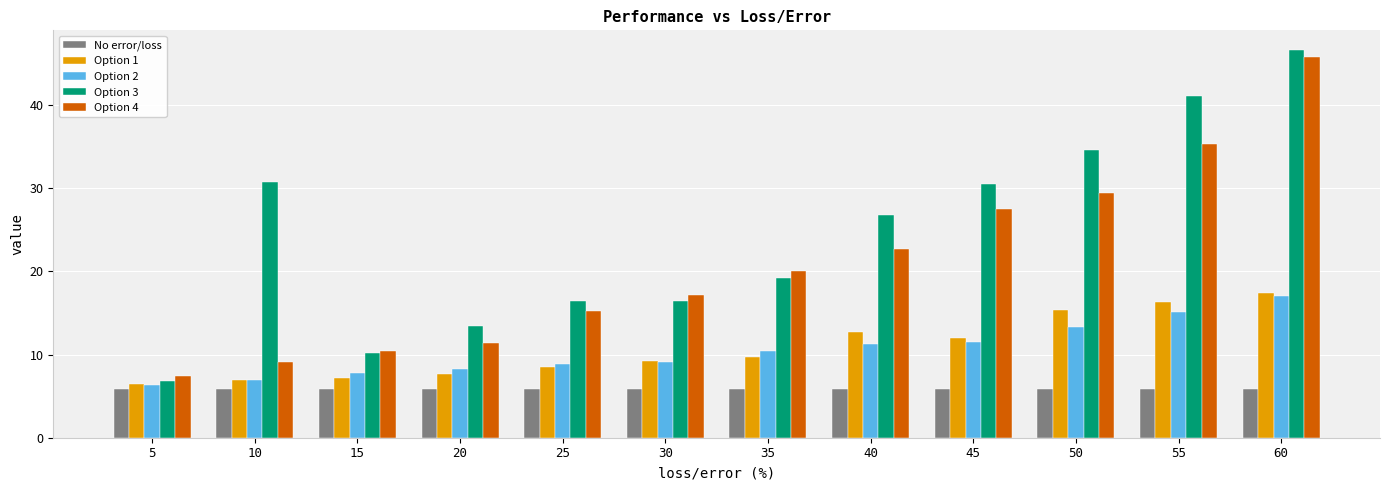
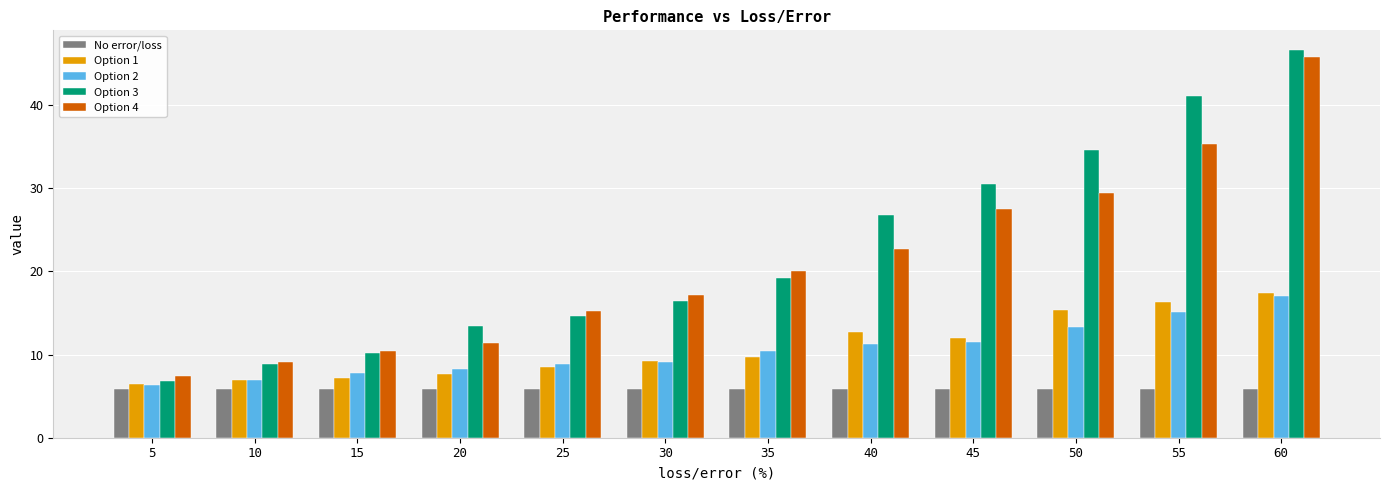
Option 3, 10: 31 -> 9
Option 3, 25: 16 -> 15
